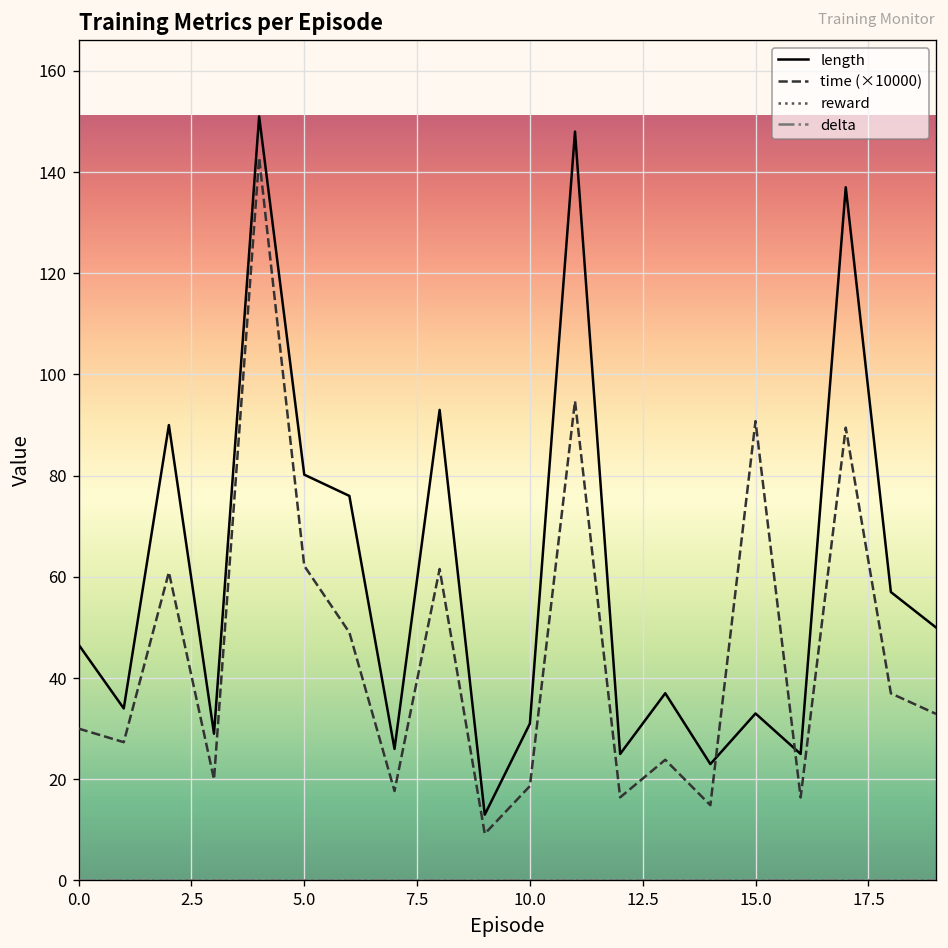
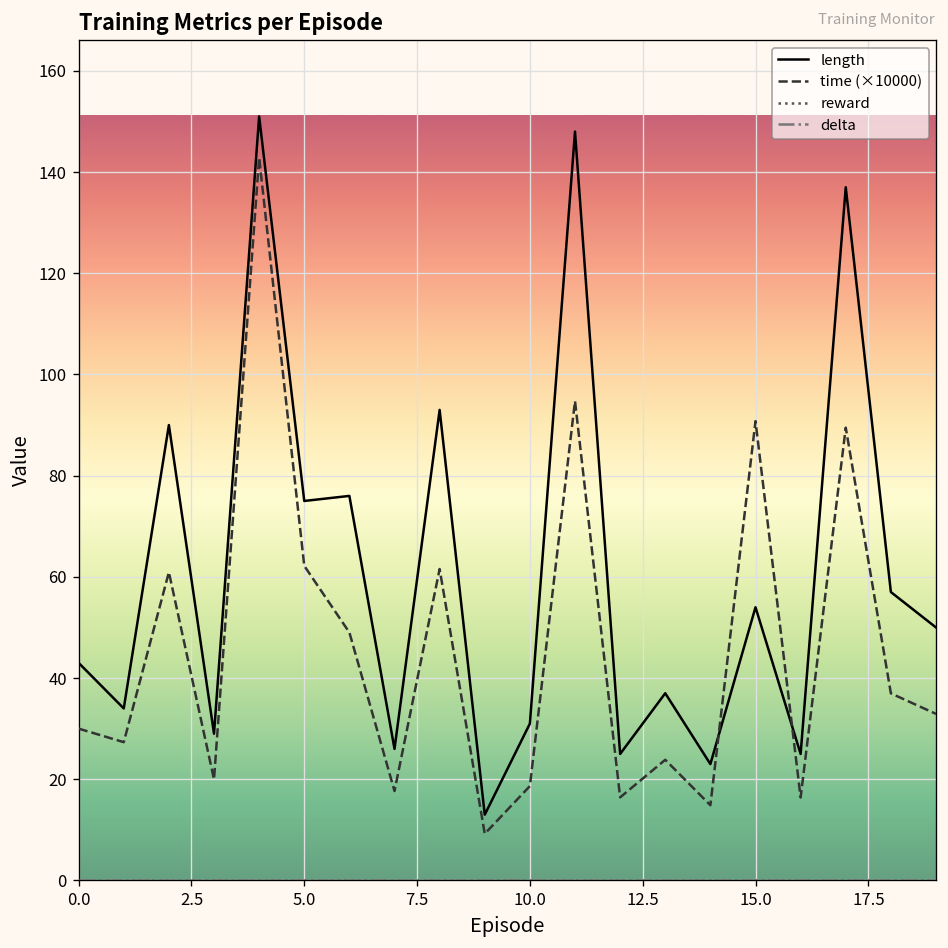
length, 0.0: 47 -> 43
length, 5.0: 80 -> 75
length, 15.0: 33 -> 54
